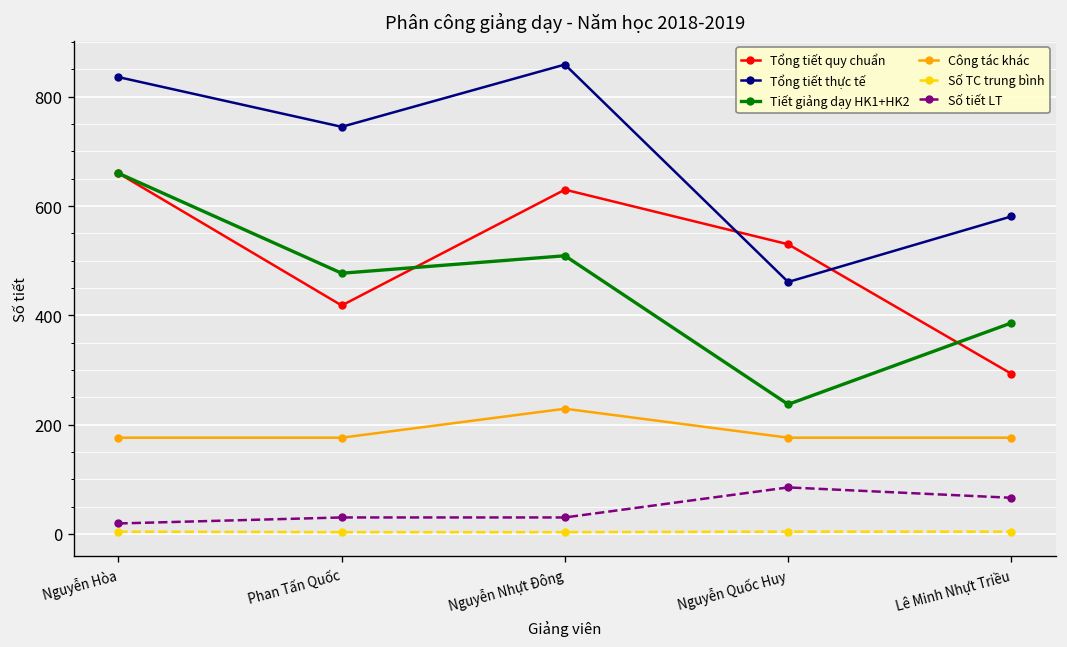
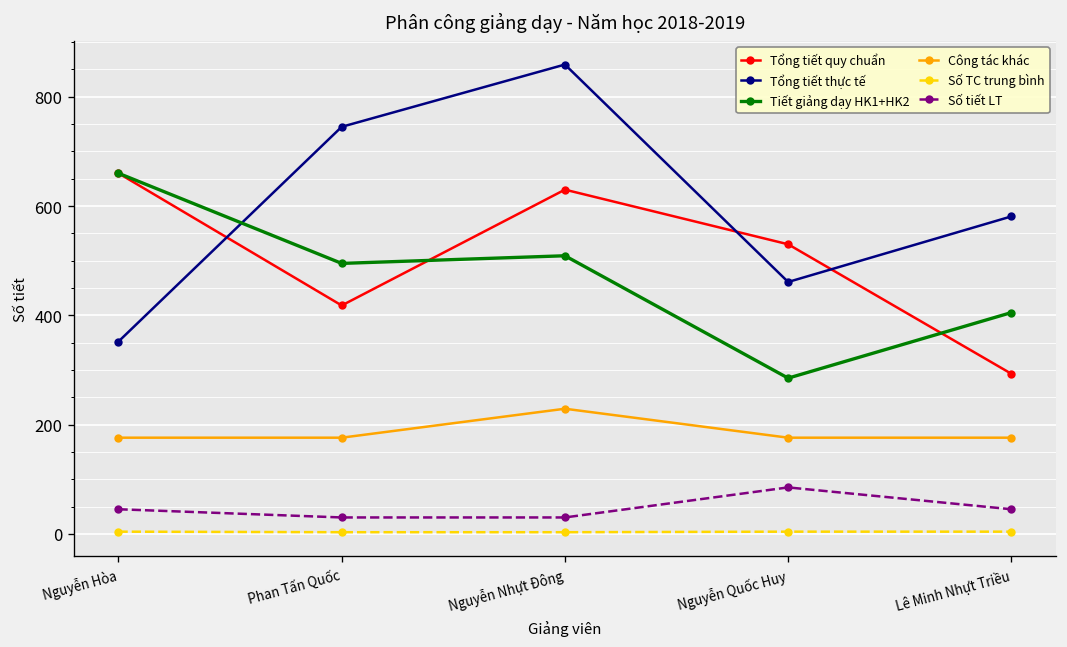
Tổng tiết thực tế, Nguyễn Hòa: 840 -> 350
Số tiết LT, Nguyễn Hòa: 20 -> 50
Tiết giảng dạy HK1+HK2, Phan Tấn Quốc: 480 -> 500
Tiết giảng dạy HK1+HK2, Nguyễn Quốc Huy: 240 -> 290
Tiết giảng dạy HK1+HK2, Lê Minh Nhựt Triều: 390 -> 410
Số tiết LT, Lê Minh Nhựt Triều: 70 -> 50
